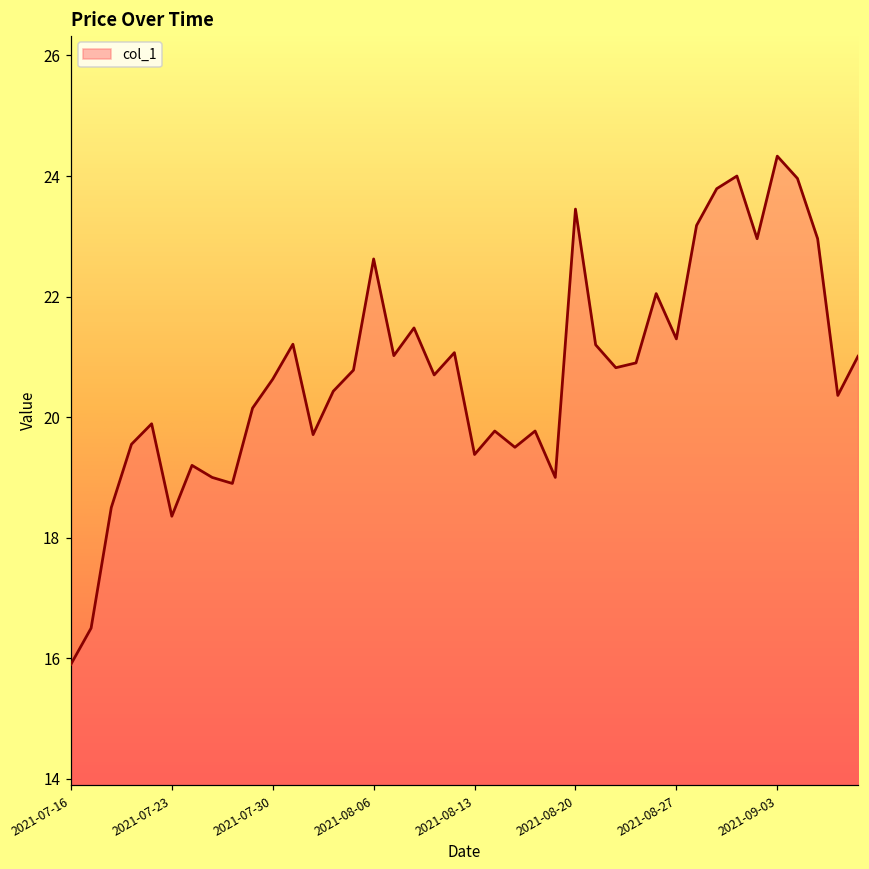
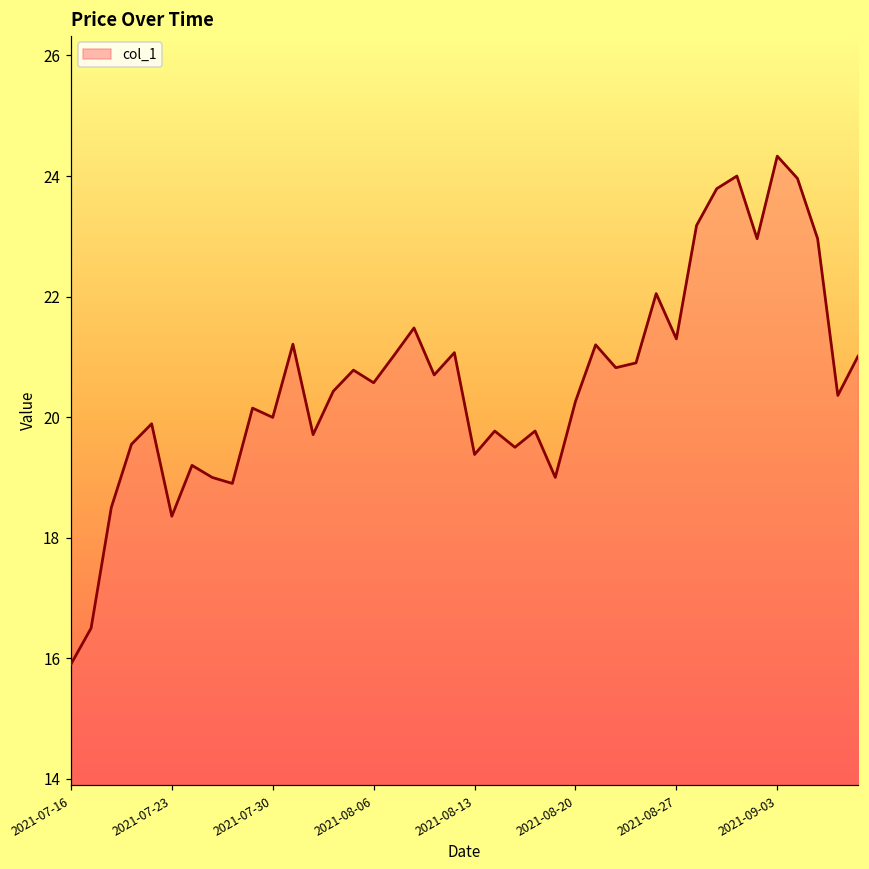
2021-07-30: 20.6 -> 20.0
2021-08-06: 22.6 -> 20.6
2021-08-20: 23.5 -> 20.3
